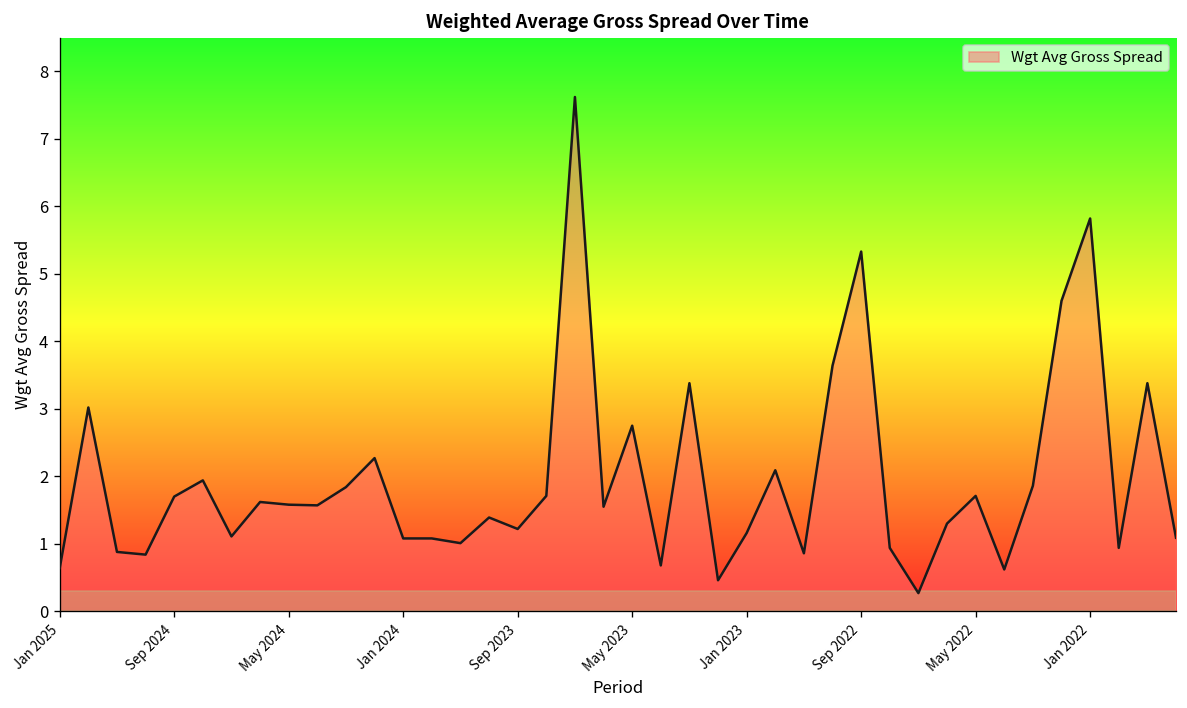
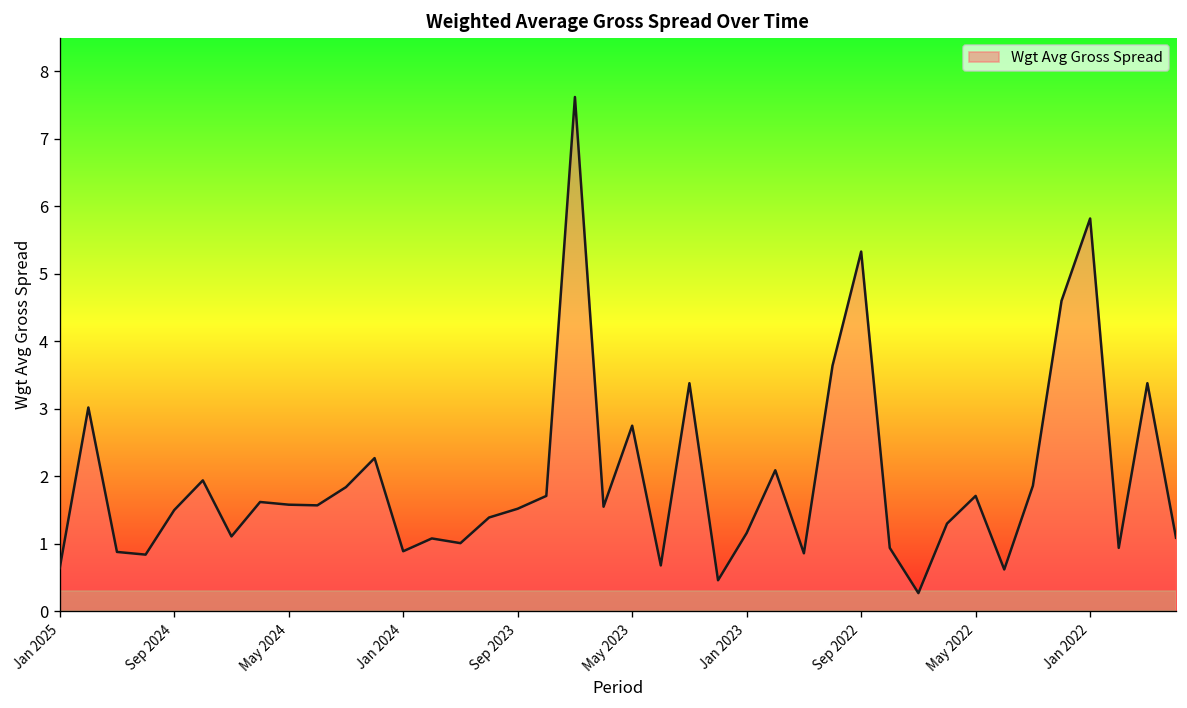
Sep 2024: 1.7 -> 1.5
Jan 2024: 1.1 -> 0.9
Sep 2023: 1.2 -> 1.5
